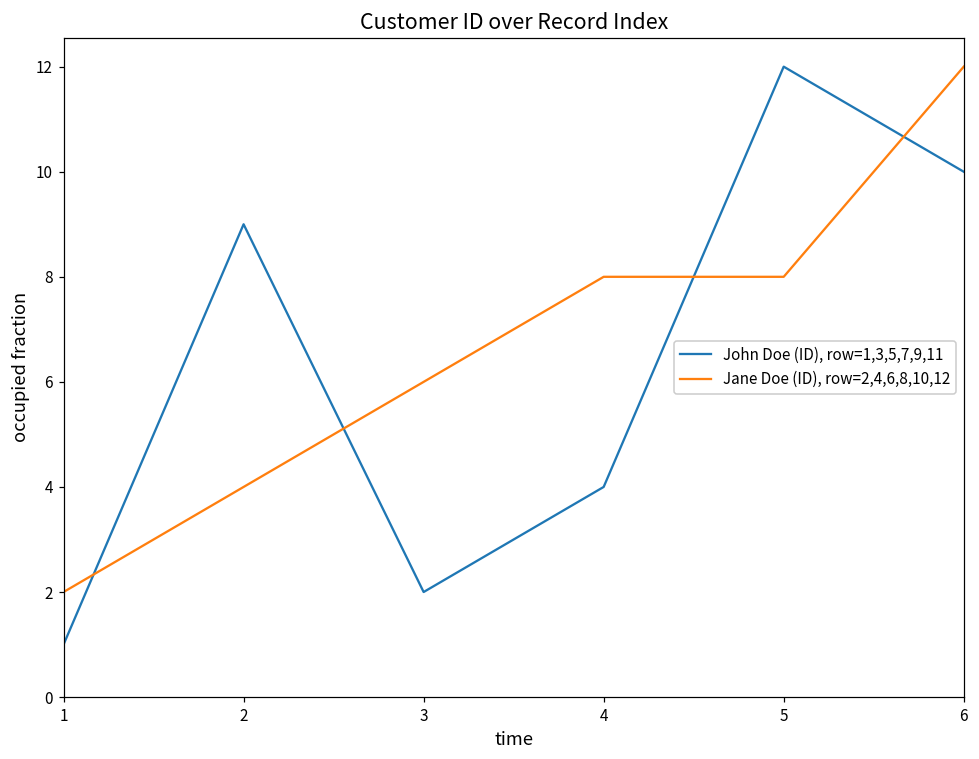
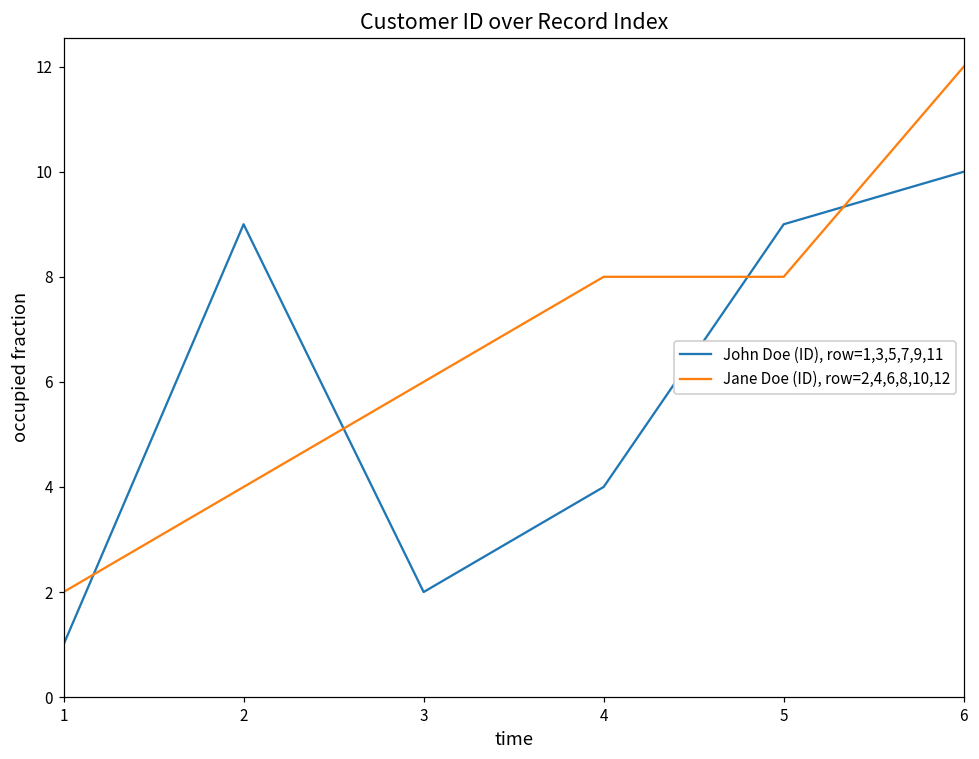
John Doe (ID), row=1,3,5,7,9,11, 5: 12 -> 9
